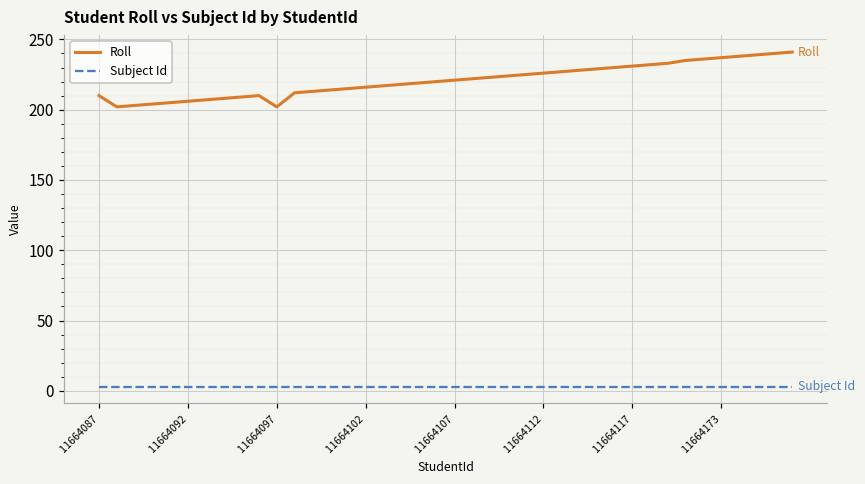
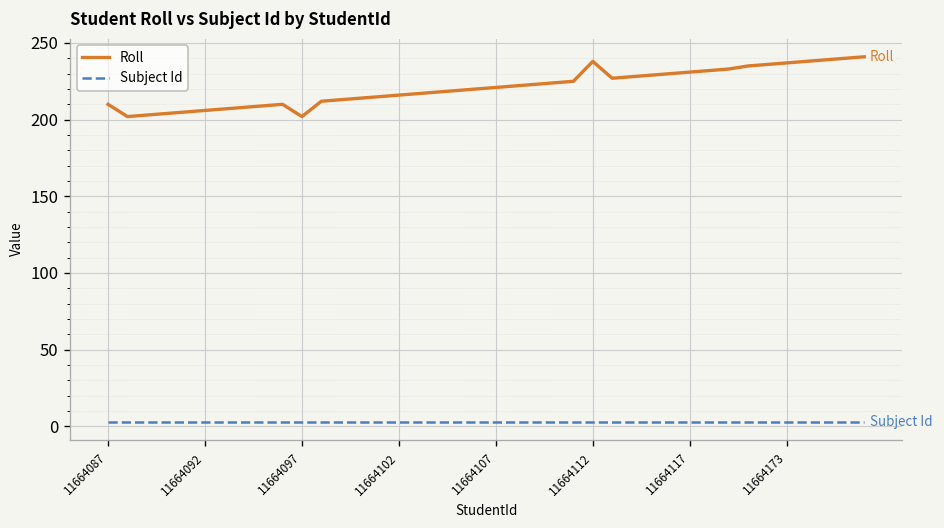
Roll, 11664112: 226 -> 238
